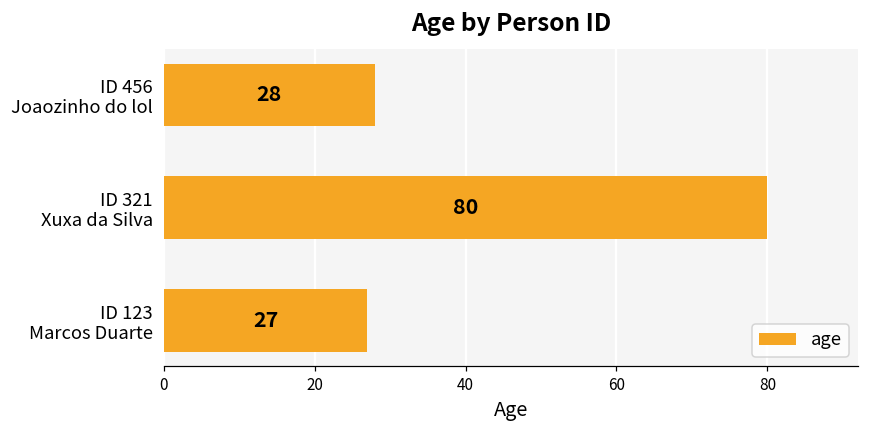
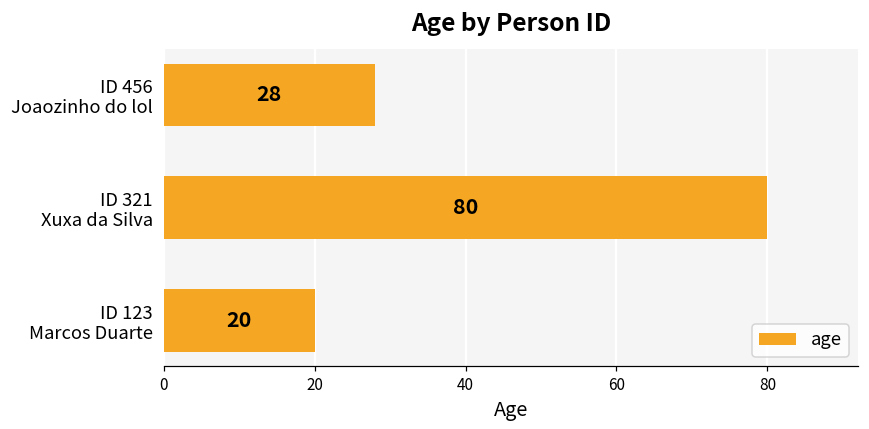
ID 123 Marcos Duarte: 27 -> 20
